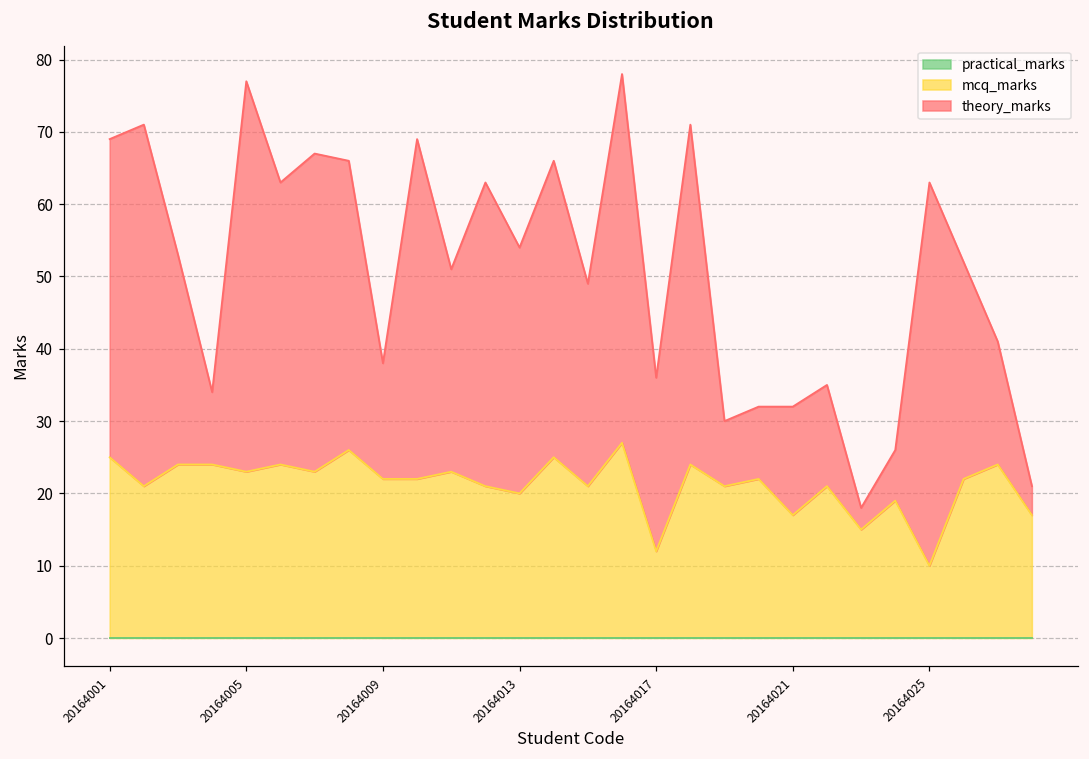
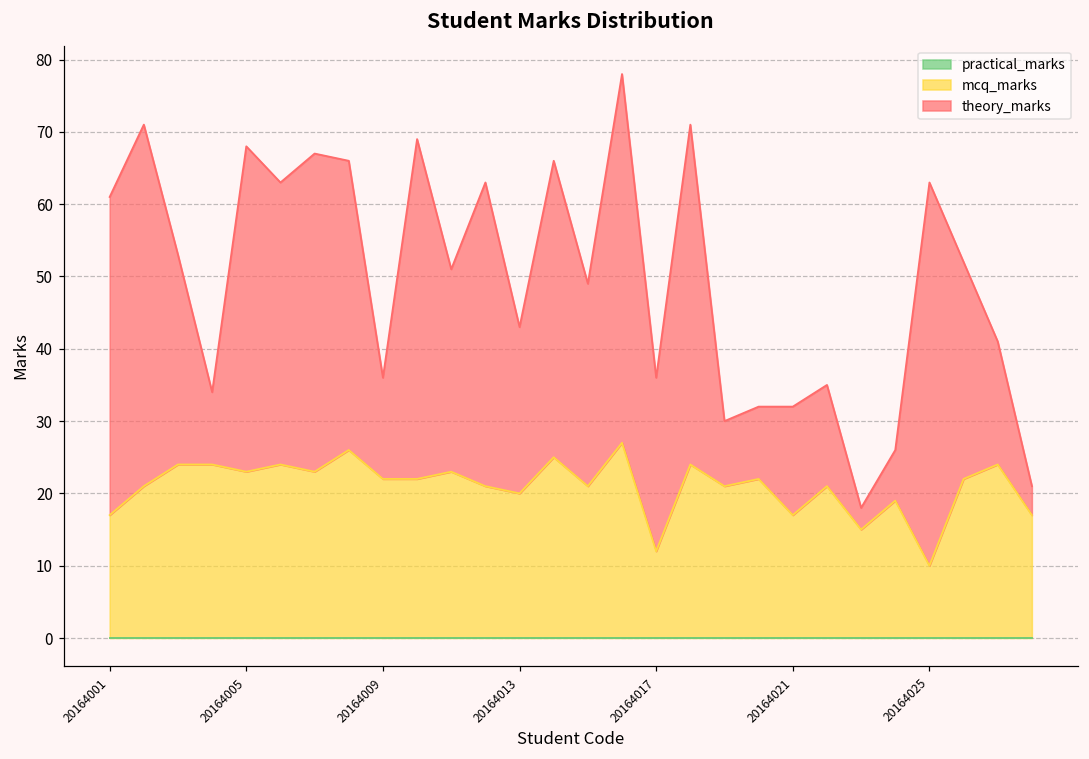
mcq_marks, 20164001: 25 -> 17
theory_marks, 20164005: 54 -> 45
theory_marks, 20164009: 16 -> 14
theory_marks, 20164013: 34 -> 23
